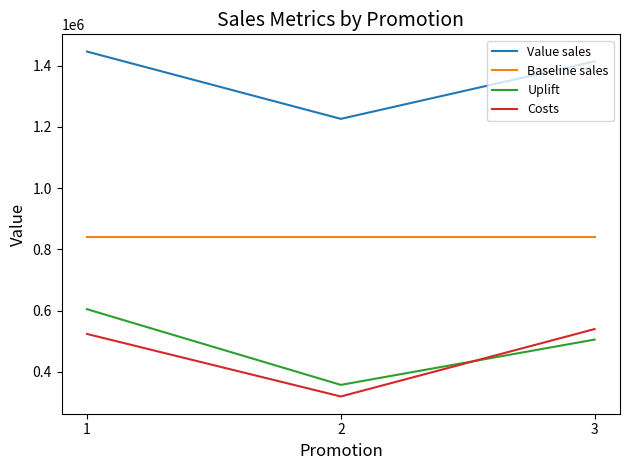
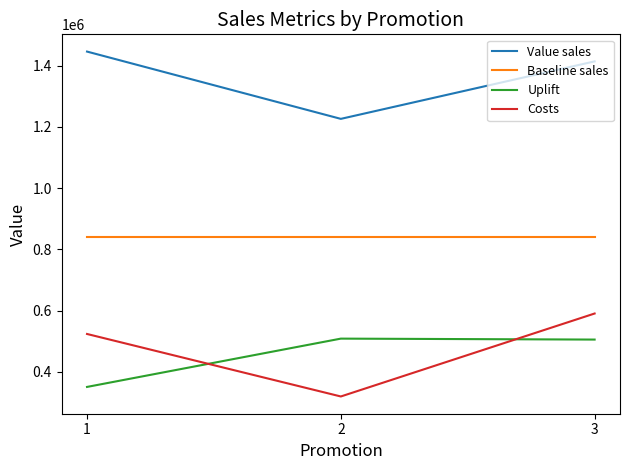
Uplift, 1: 600000 -> 350000
Uplift, 2: 360000 -> 510000
Costs, 3: 540000 -> 590000
